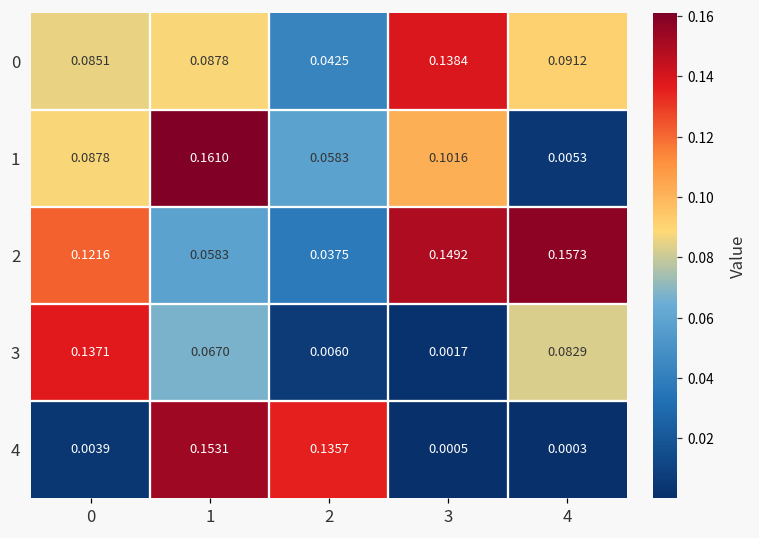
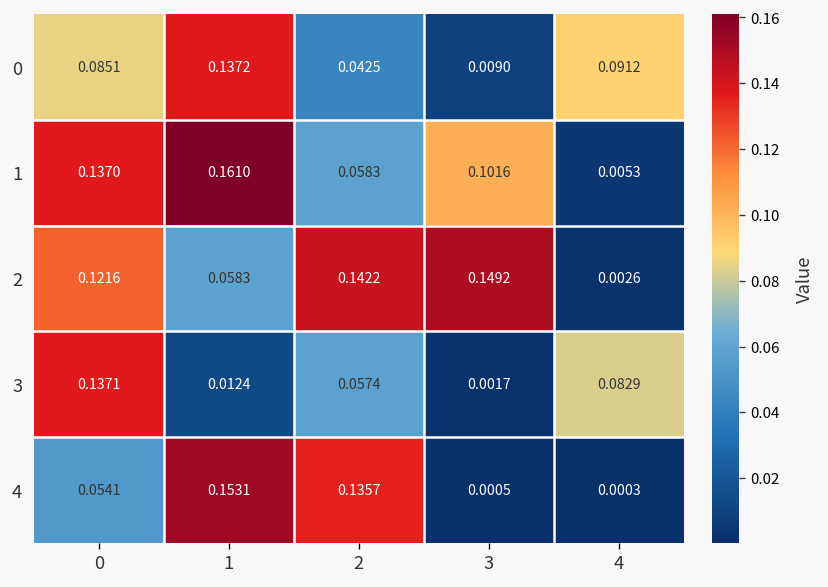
0, 1: 0.0878 -> 0.1372
0, 3: 0.1384 -> 0.0090
1, 0: 0.0878 -> 0.1370
2, 2: 0.0375 -> 0.1422
2, 4: 0.1573 -> 0.0026
3, 1: 0.0670 -> 0.0124
3, 2: 0.0060 -> 0.0574
4, 0: 0.0039 -> 0.0541
